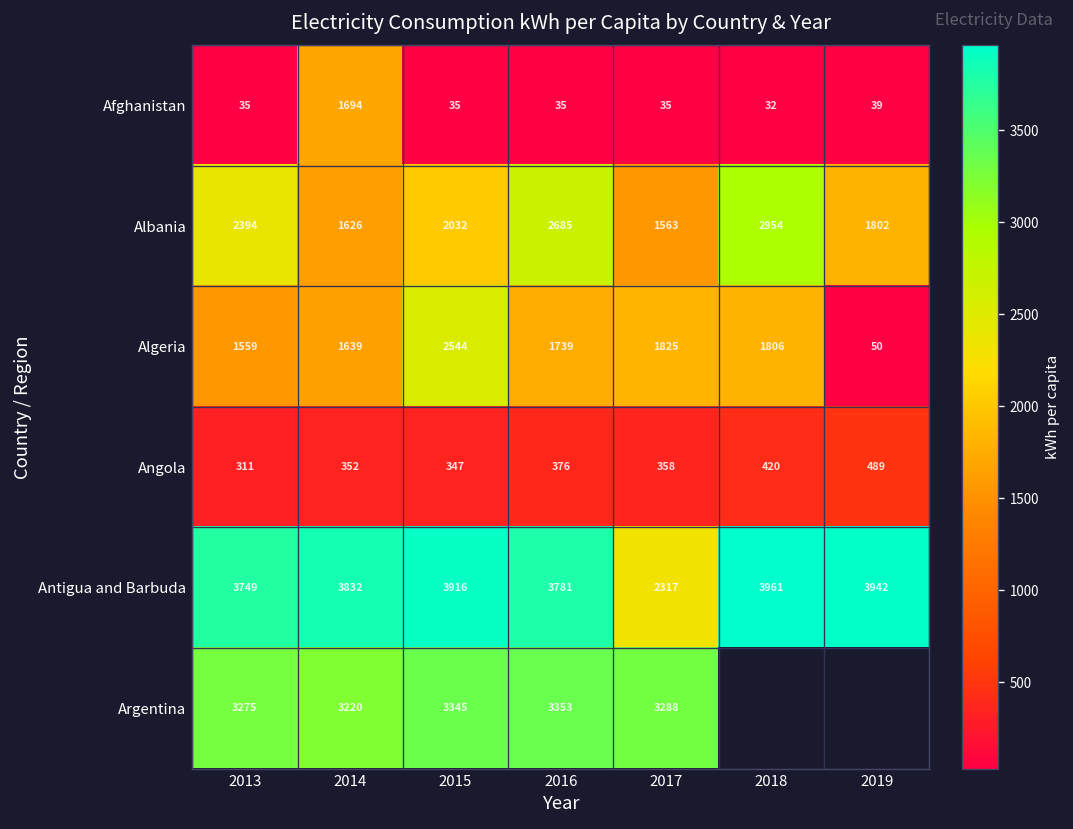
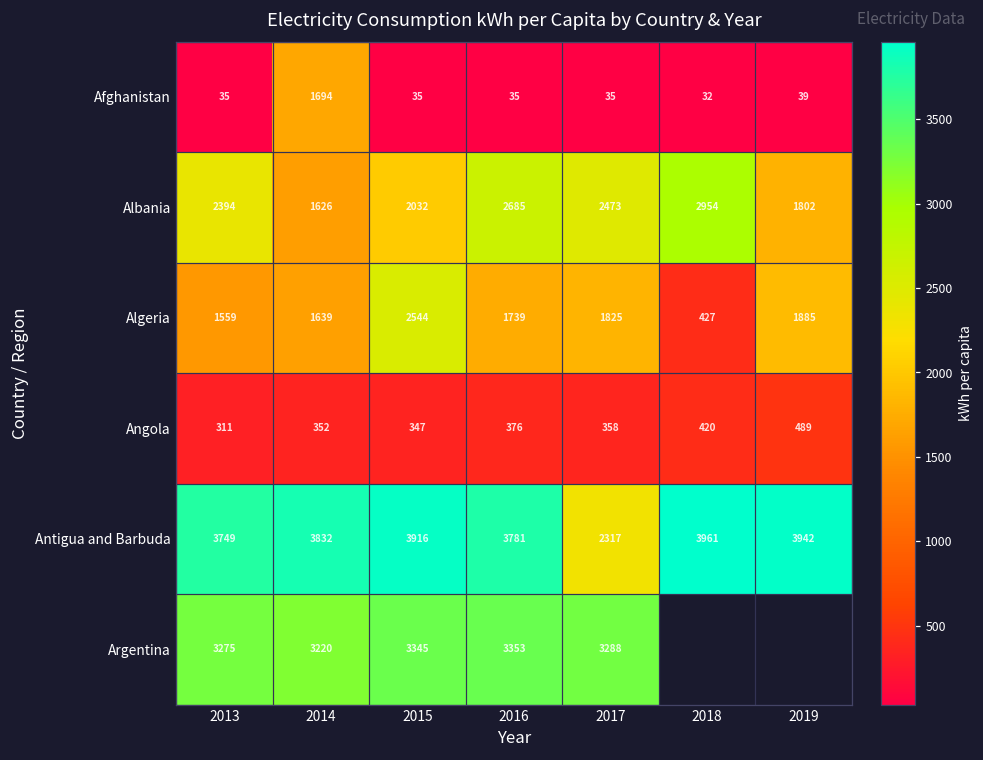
Albania, 2017: 1563 -> 2473
Algeria, 2018: 1806 -> 427
Algeria, 2019: 50 -> 1885
